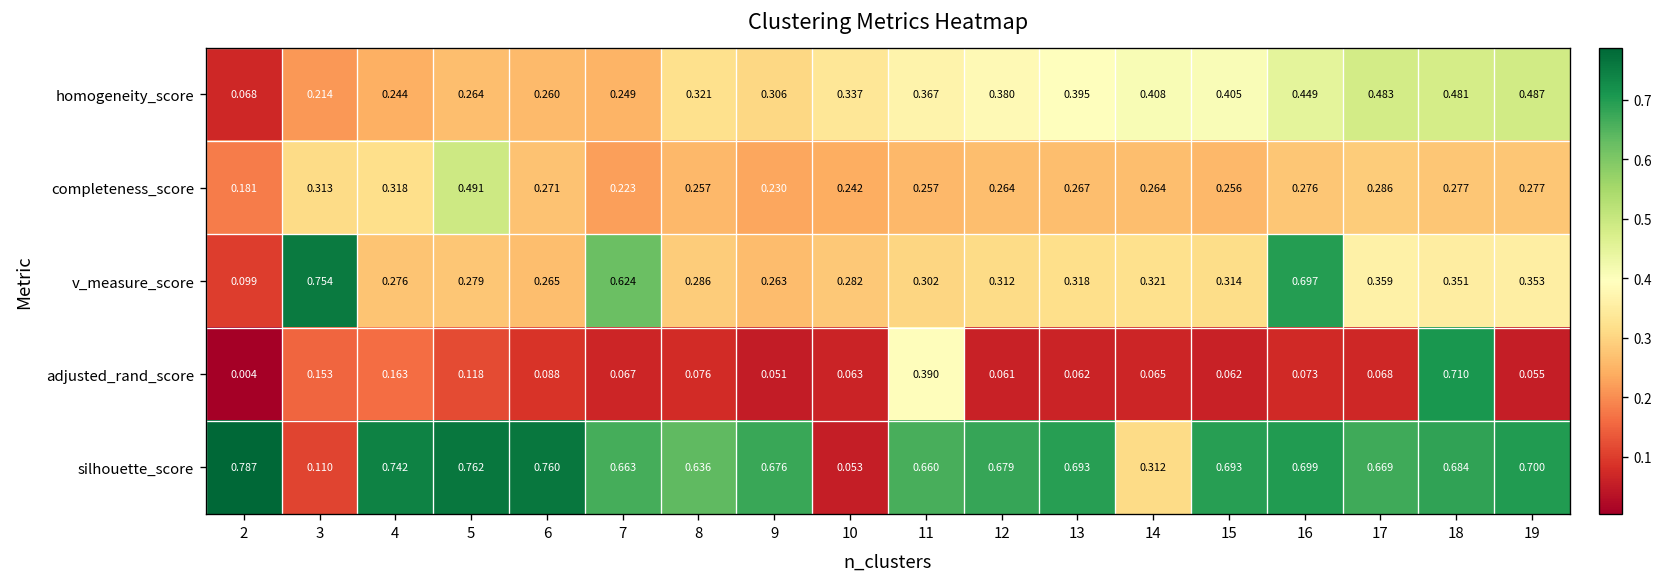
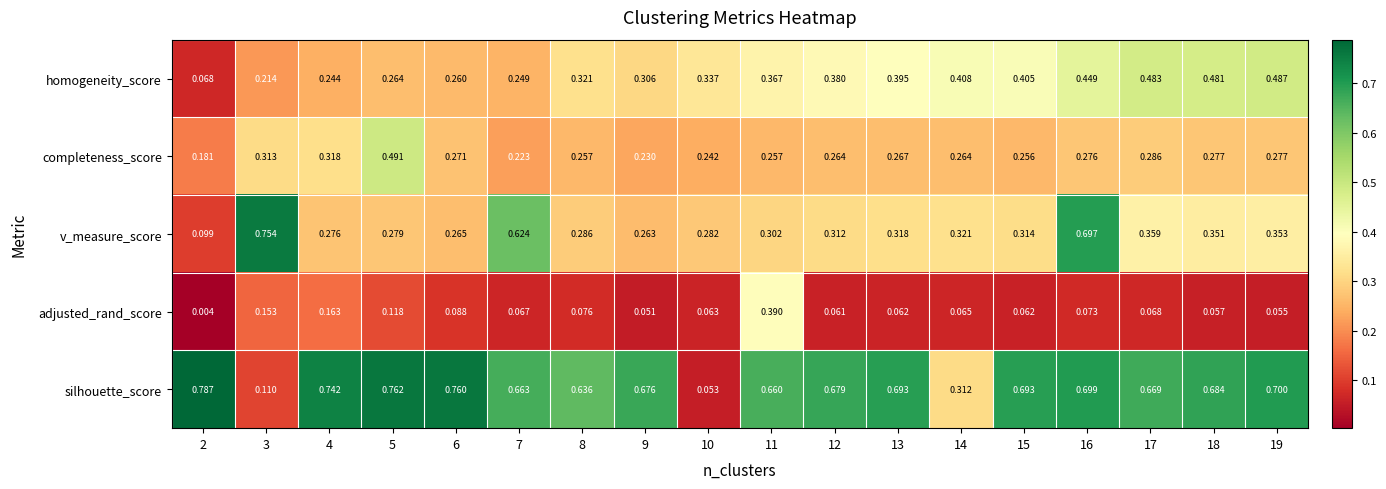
adjusted_rand_score, 18: 0.710 -> 0.057
